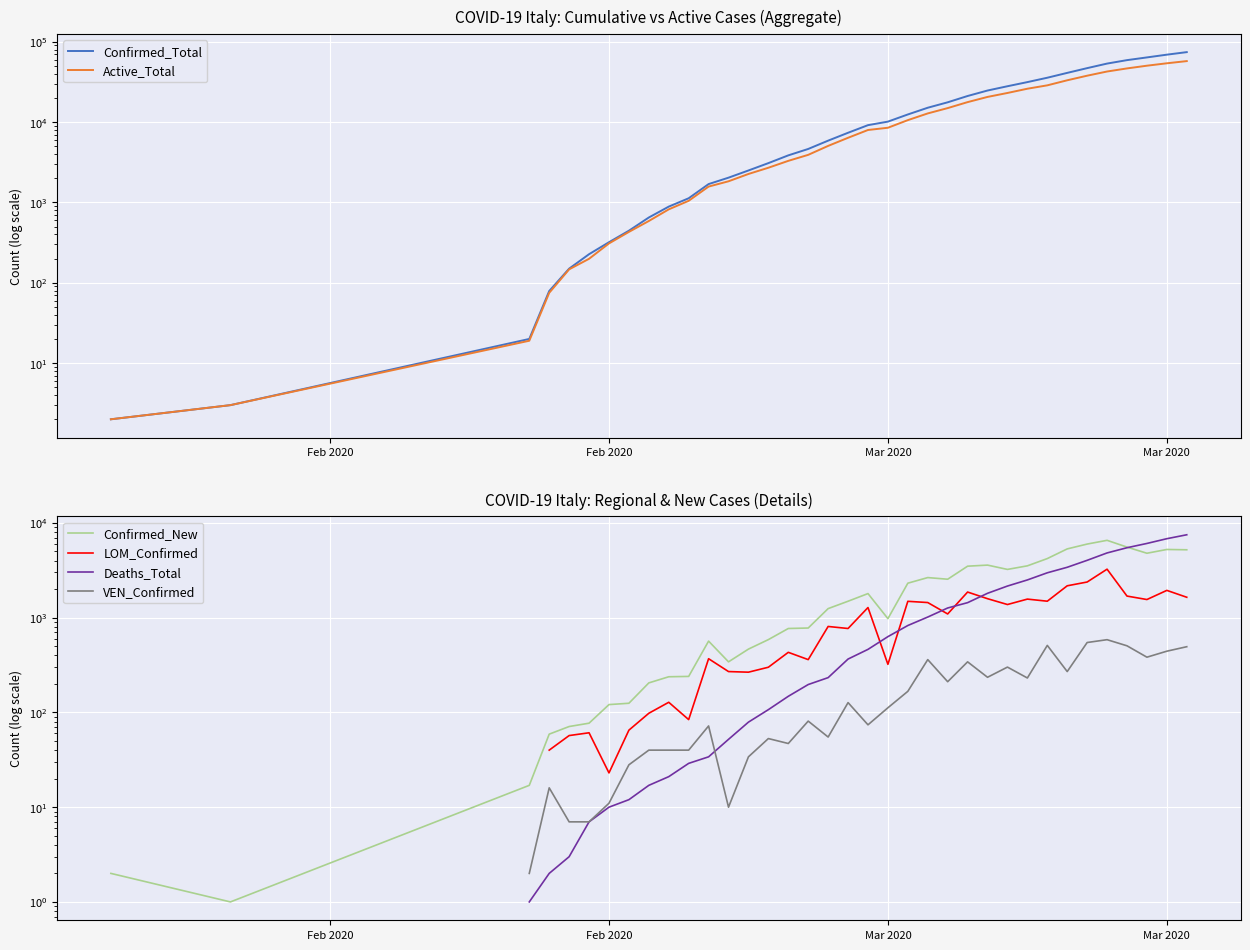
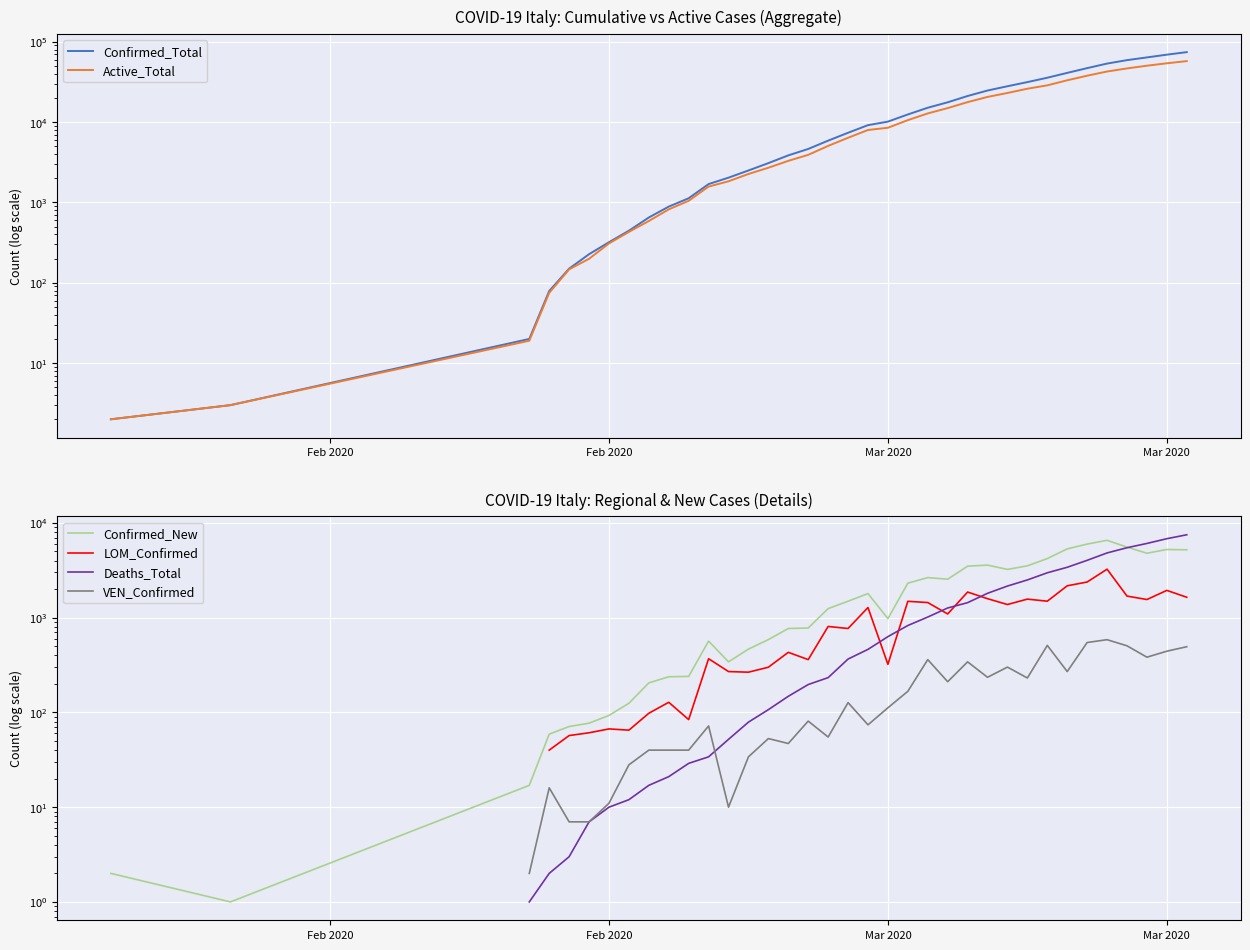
COVID-19 Italy: Regional & New Cases (Details), Confirmed_New, Feb 2020: 120 -> 90
COVID-19 Italy: Regional & New Cases (Details), LOM_Confirmed, Feb 2020: 23 -> 70
